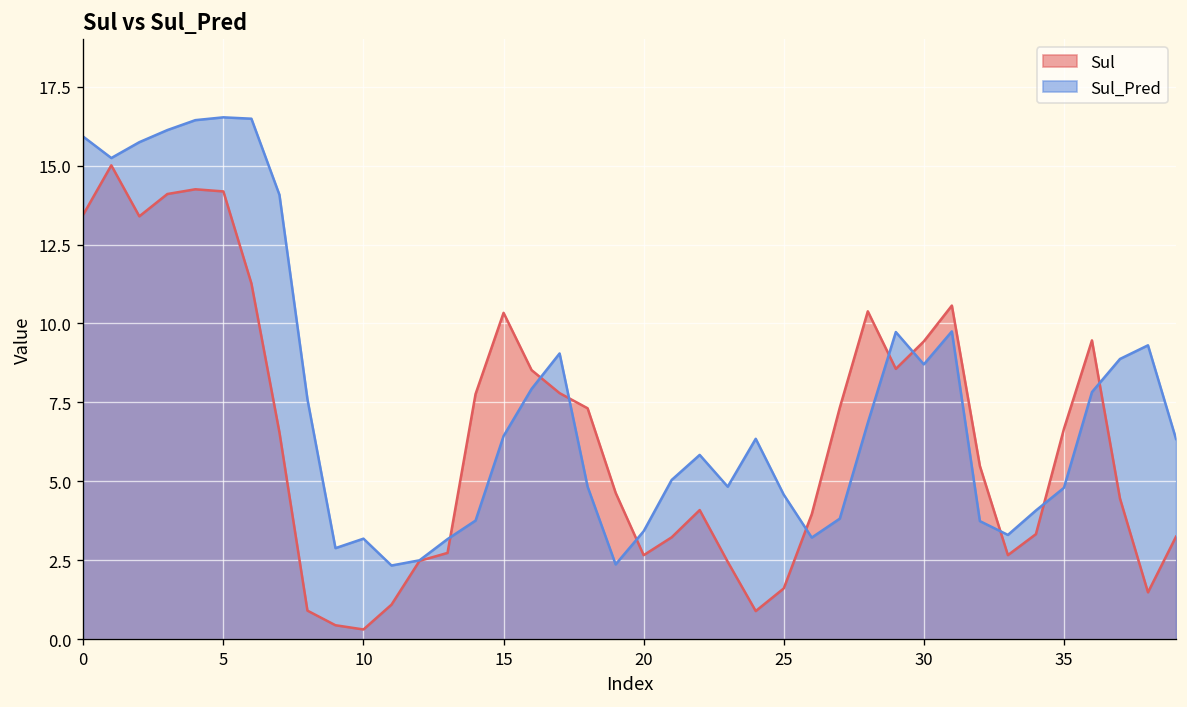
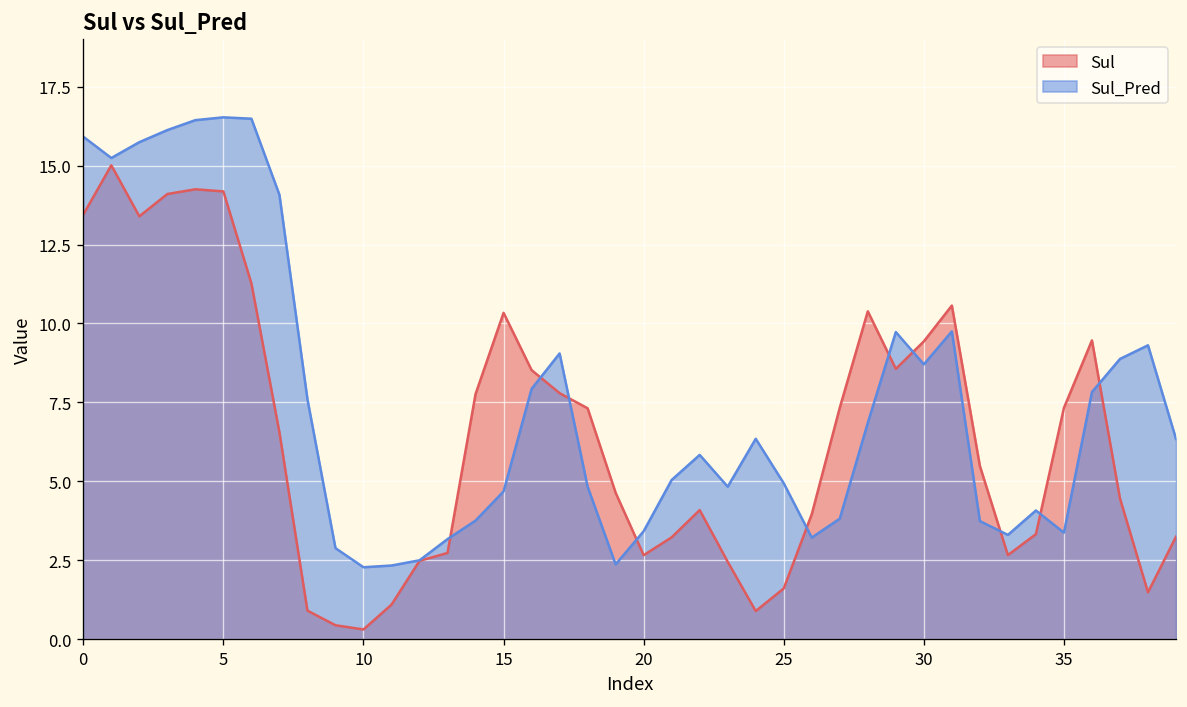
Sul_Pred, 10: 3.2 -> 2.3
Sul_Pred, 15: 6.4 -> 4.7
Sul_Pred, 25: 4.6 -> 4.9
Sul, 35: 6.7 -> 7.3
Sul_Pred, 35: 4.8 -> 3.4
